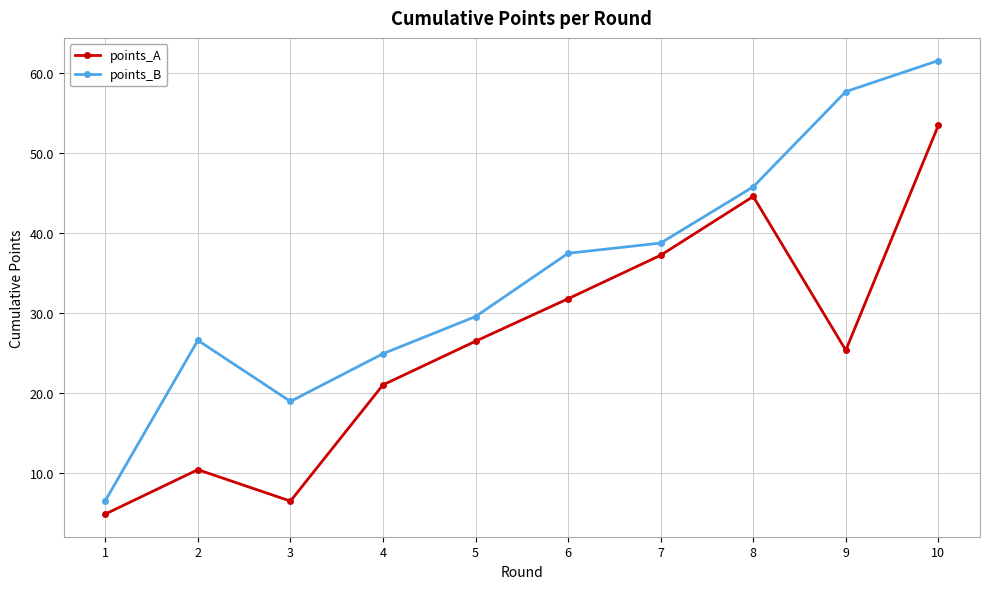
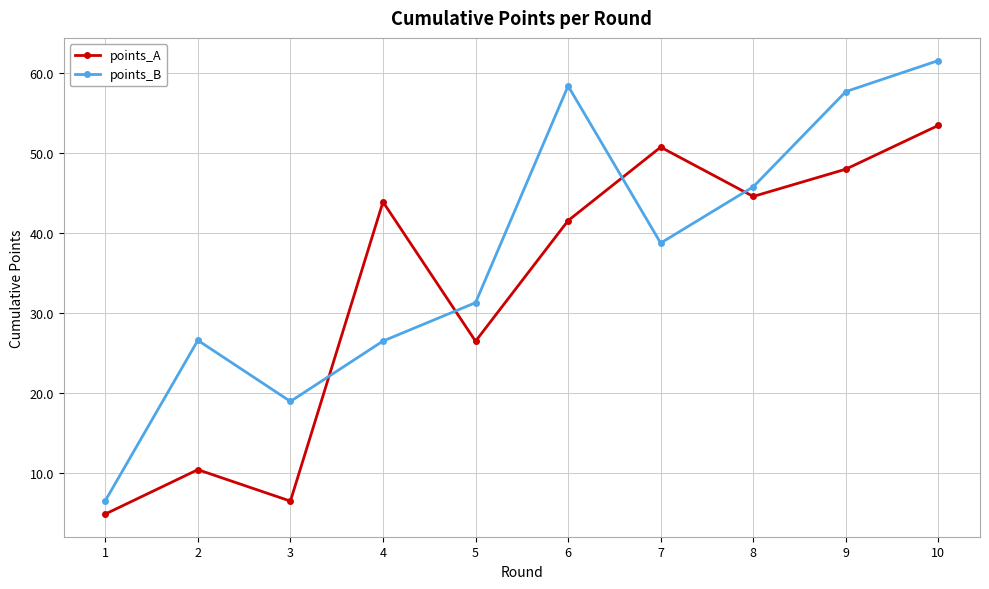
points_A, 4: 21 -> 44
points_B, 4: 25 -> 26
points_B, 5: 30 -> 31
points_A, 6: 32 -> 41
points_B, 6: 37 -> 58
points_A, 7: 37 -> 51
points_A, 9: 25 -> 48
